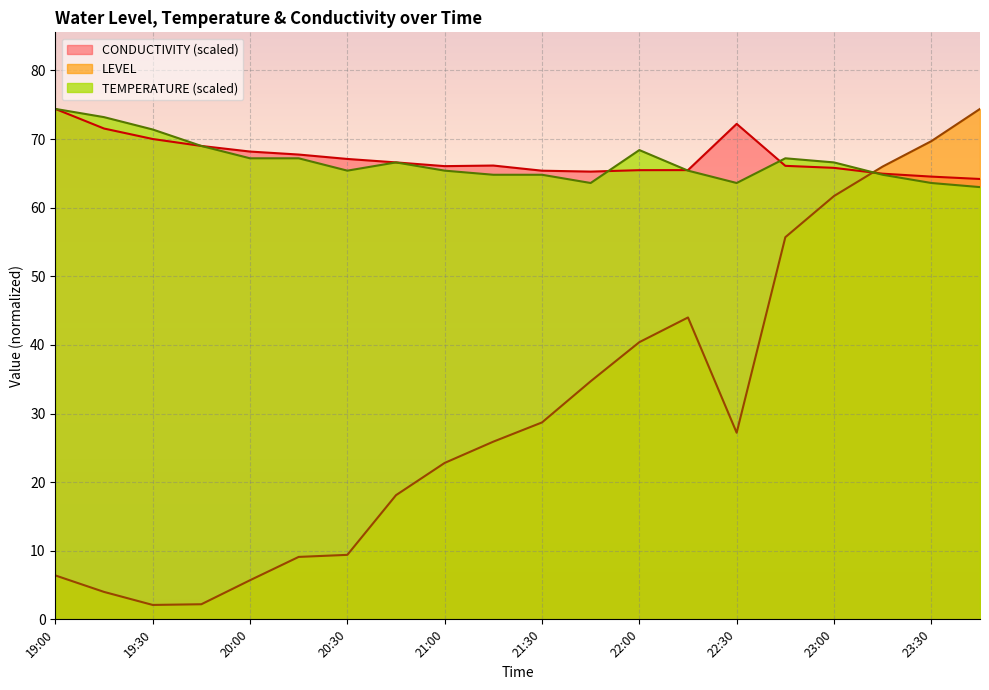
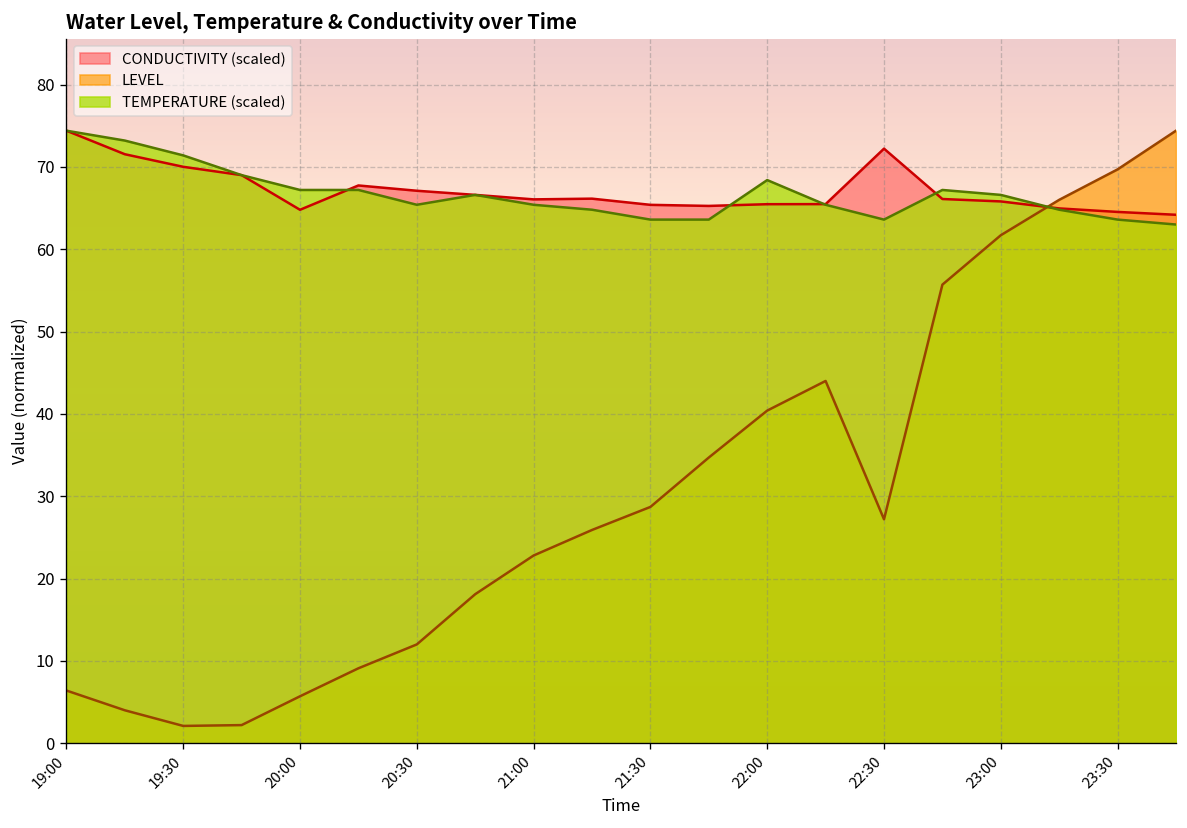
CONDUCTIVITY (scaled), 20:00: 68 -> 65
LEVEL, 20:30: 9 -> 12
TEMPERATURE (scaled), 21:30: 65 -> 64
